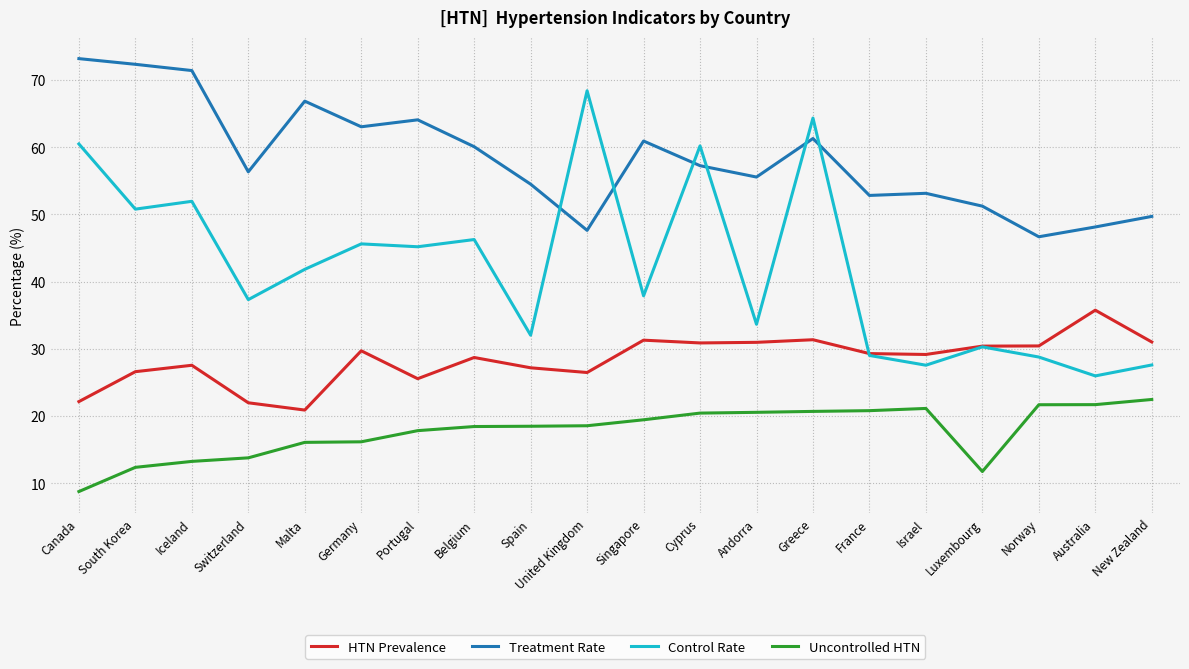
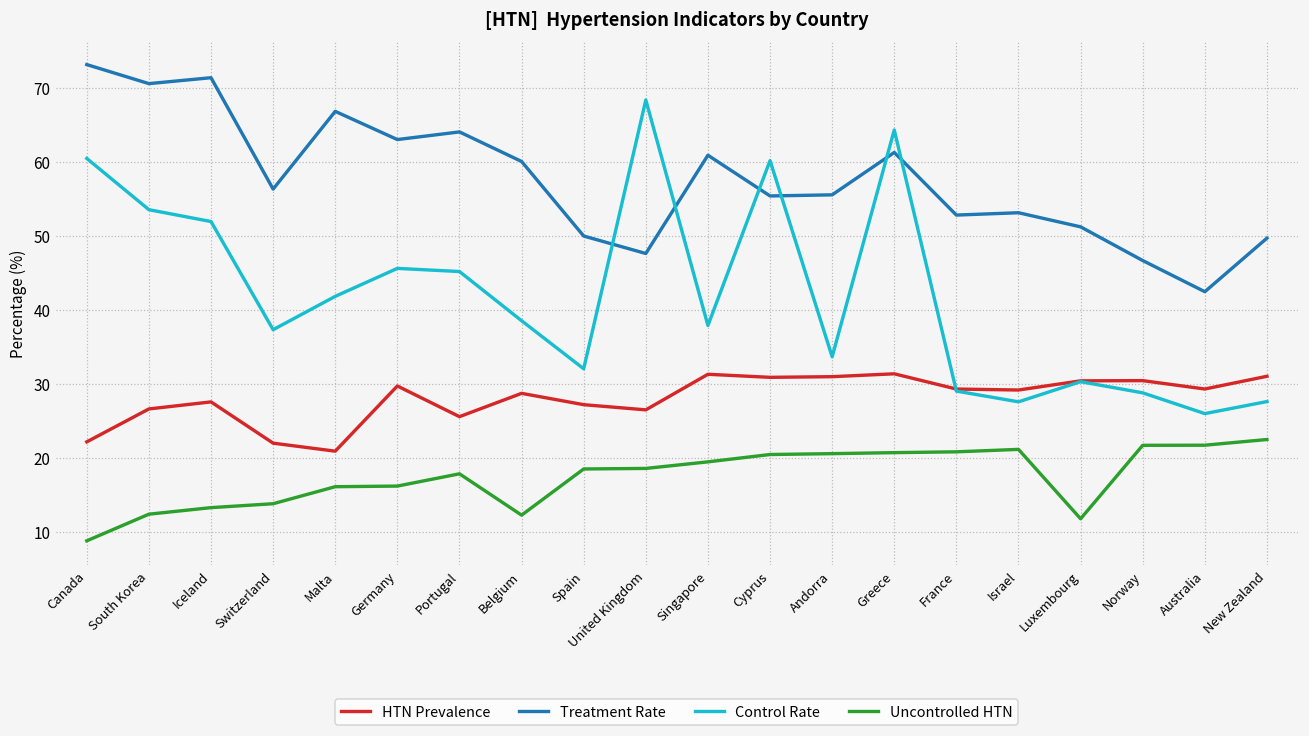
Treatment Rate, South Korea: 72 -> 71
Control Rate, South Korea: 51 -> 54
Control Rate, Belgium: 46 -> 39
Uncontrolled HTN, Belgium: 18 -> 12
Treatment Rate, Spain: 54 -> 50
Treatment Rate, Cyprus: 57 -> 55
HTN Prevalence, Australia: 36 -> 29
Treatment Rate, Australia: 48 -> 42
